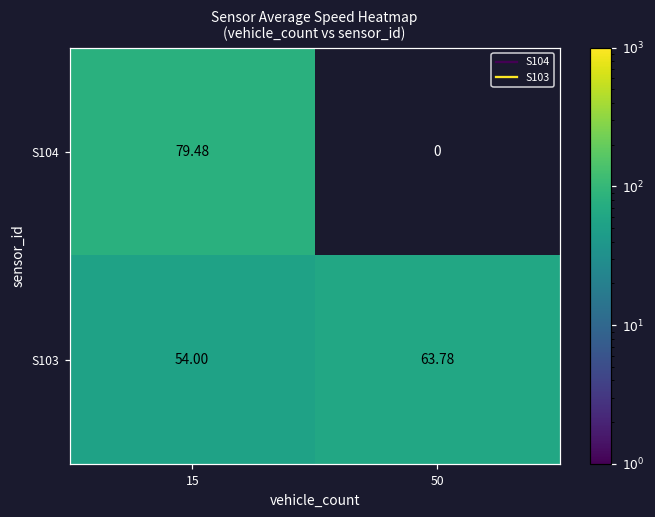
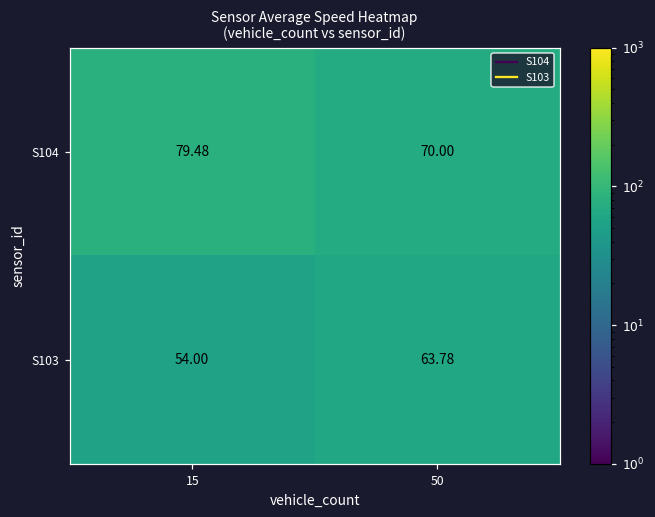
S104, 50: 0 -> 70.00
